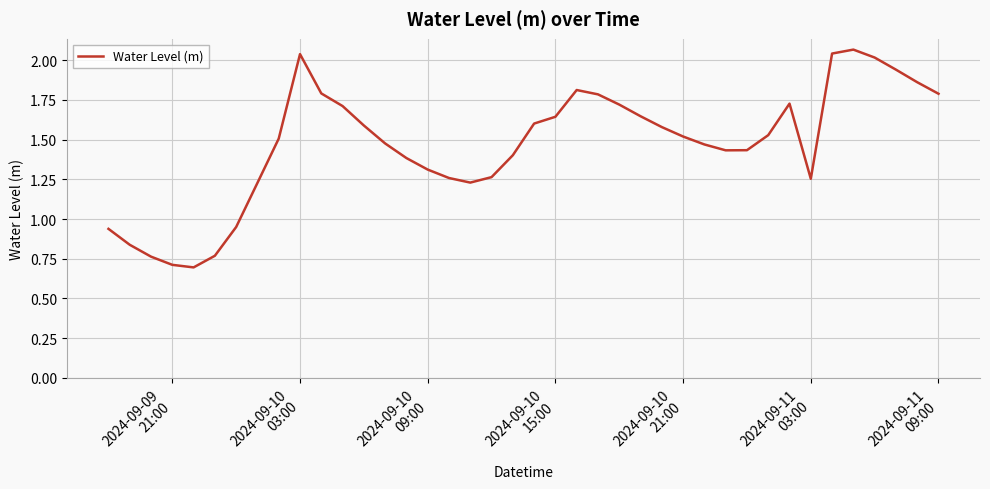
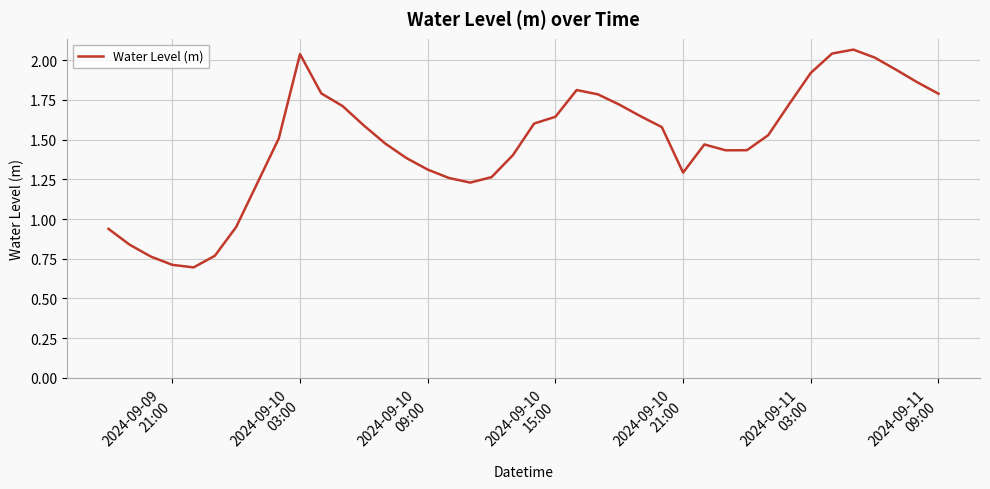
2024-09-10 21:00: 1.52 -> 1.29
2024-09-11 03:00: 1.25 -> 1.92
